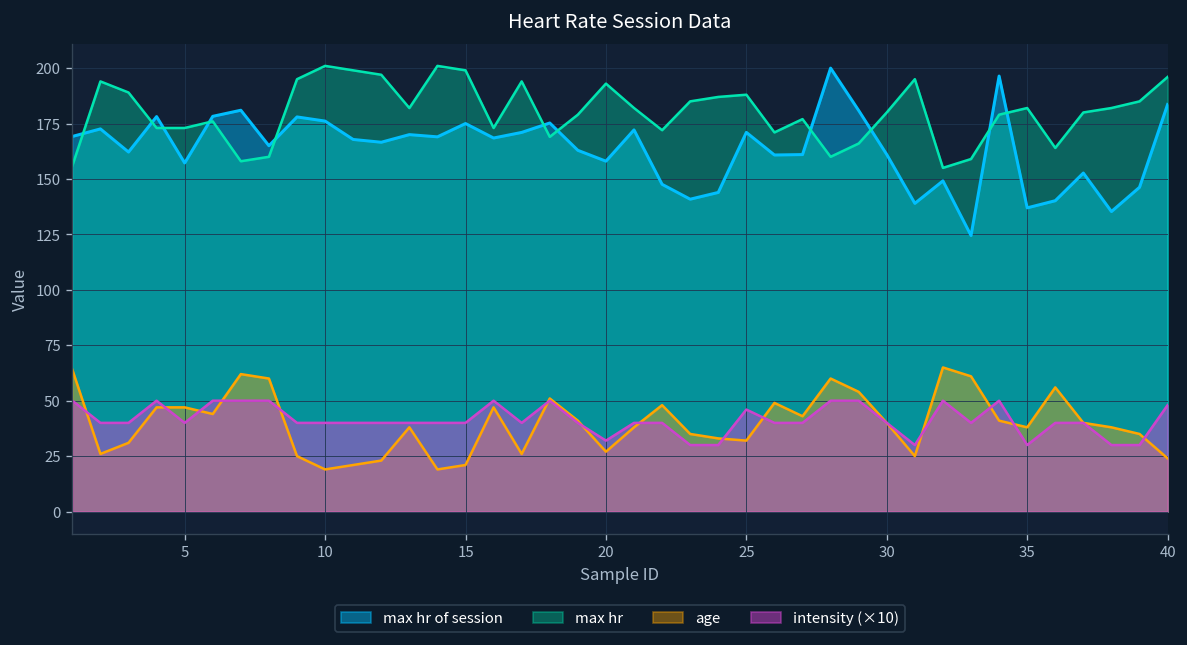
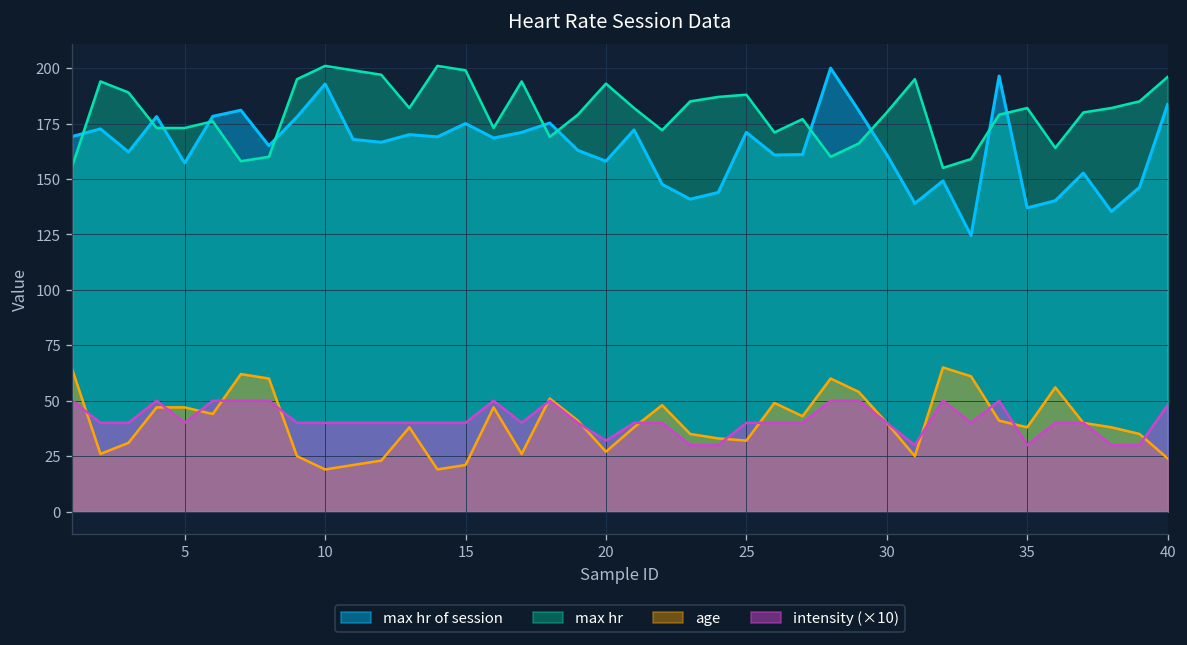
max hr of session, 10: 176 -> 193
intensity (×10), 25: 46 -> 40
